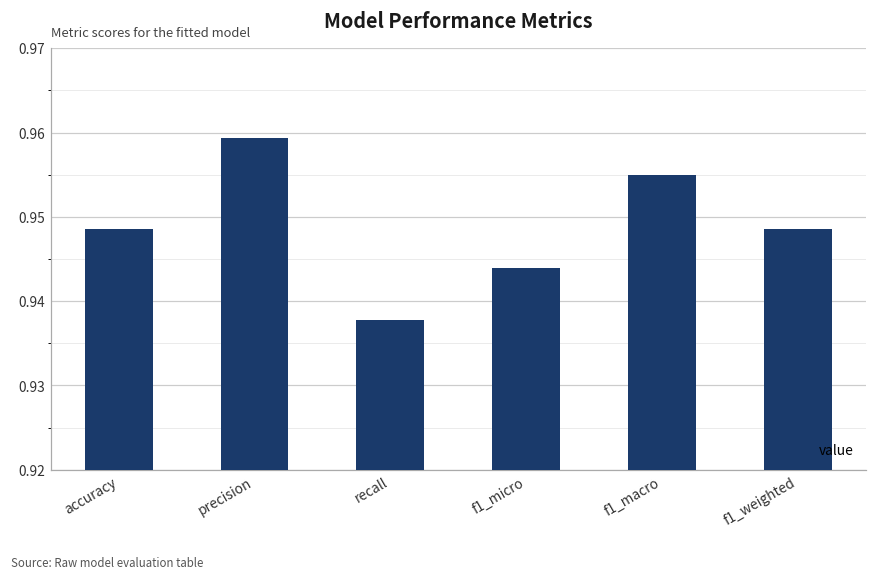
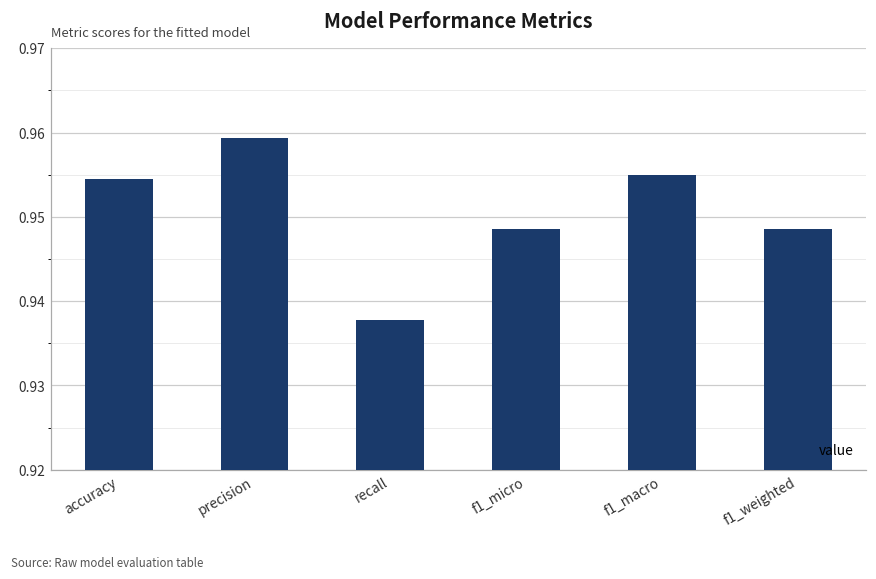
accuracy: 0.949 -> 0.955
f1_micro: 0.944 -> 0.949
